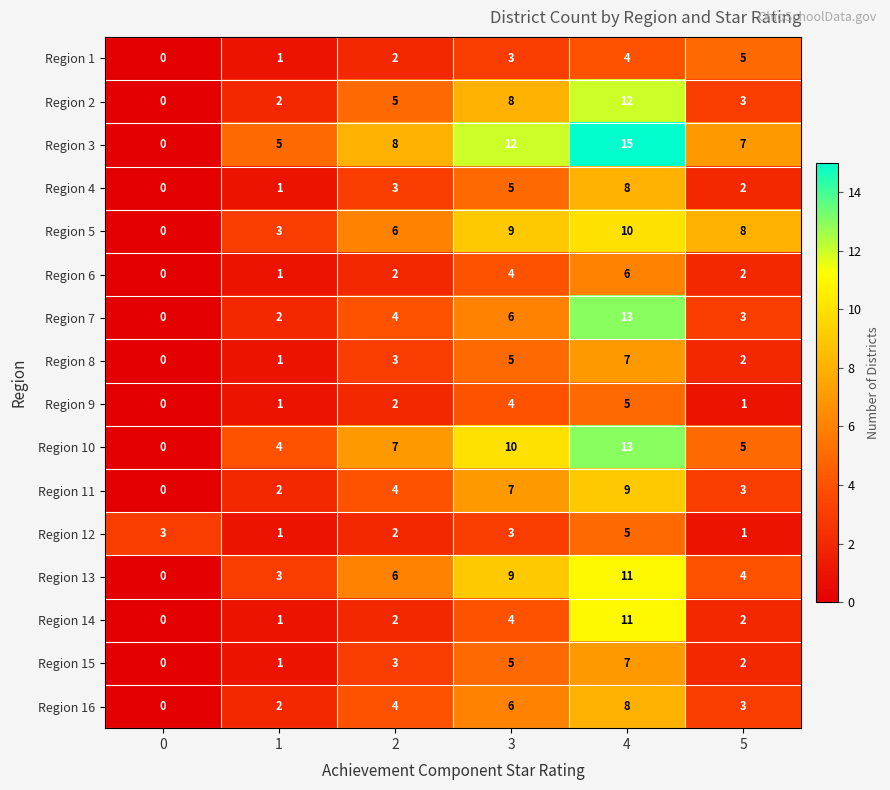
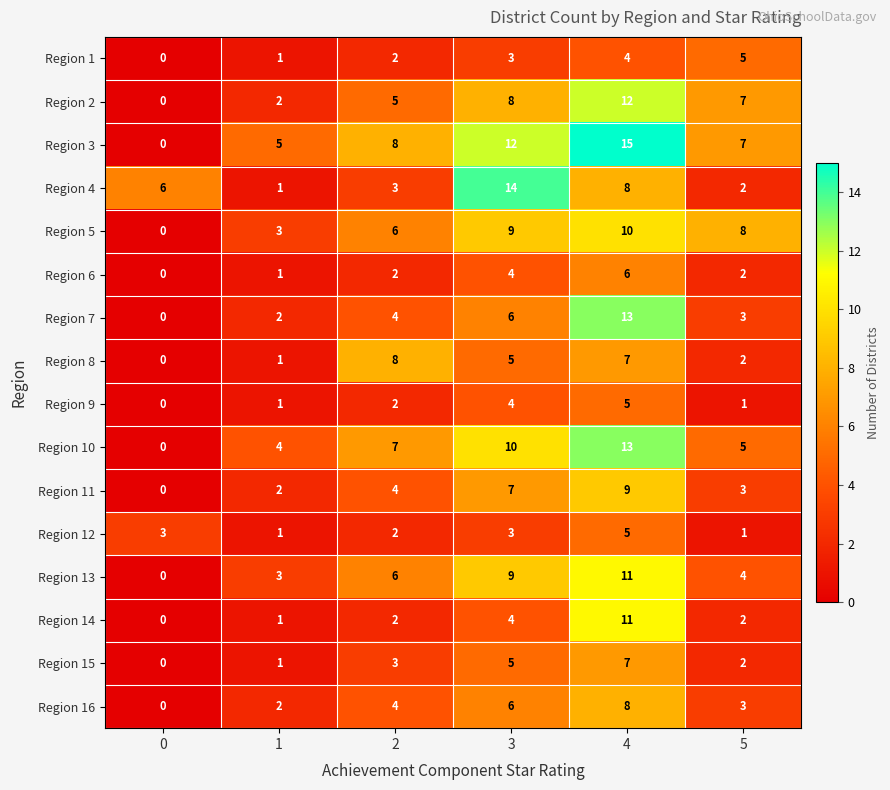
Region 2, 5: 3 -> 7
Region 4, 0: 0 -> 6
Region 4, 3: 5 -> 14
Region 8, 2: 3 -> 8
